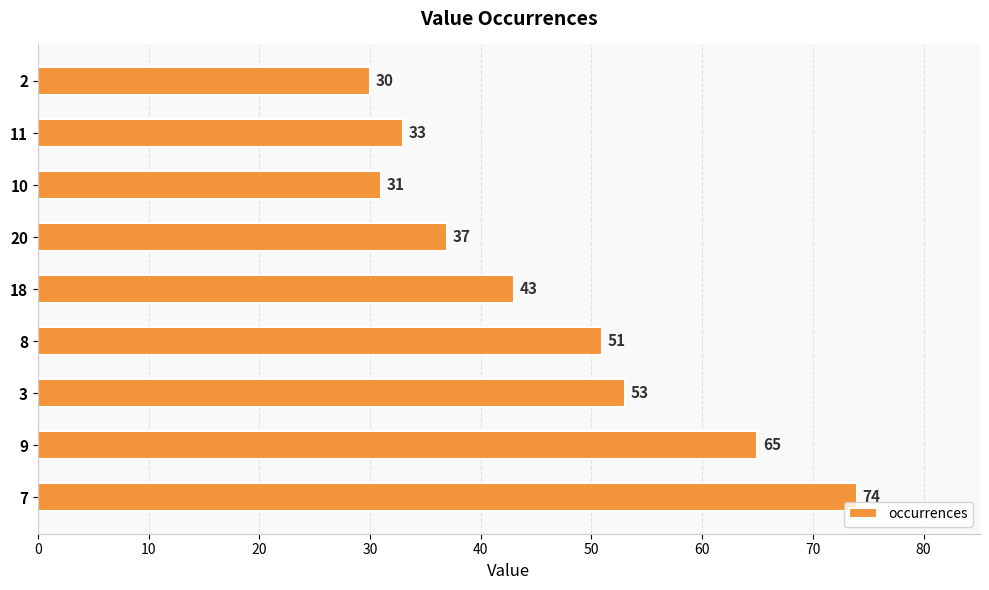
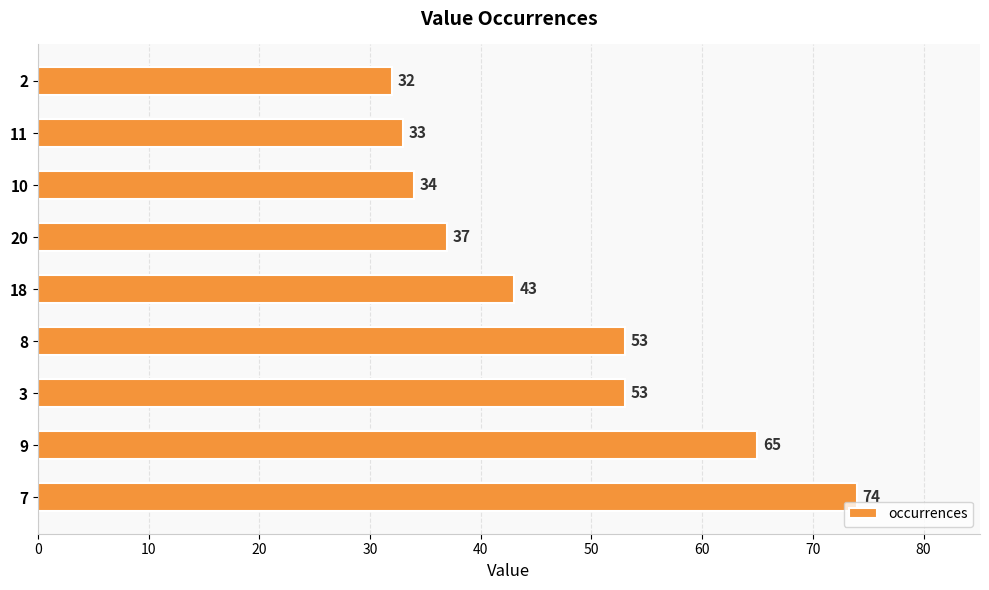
2: 30 -> 32
10: 31 -> 34
8: 51 -> 53
